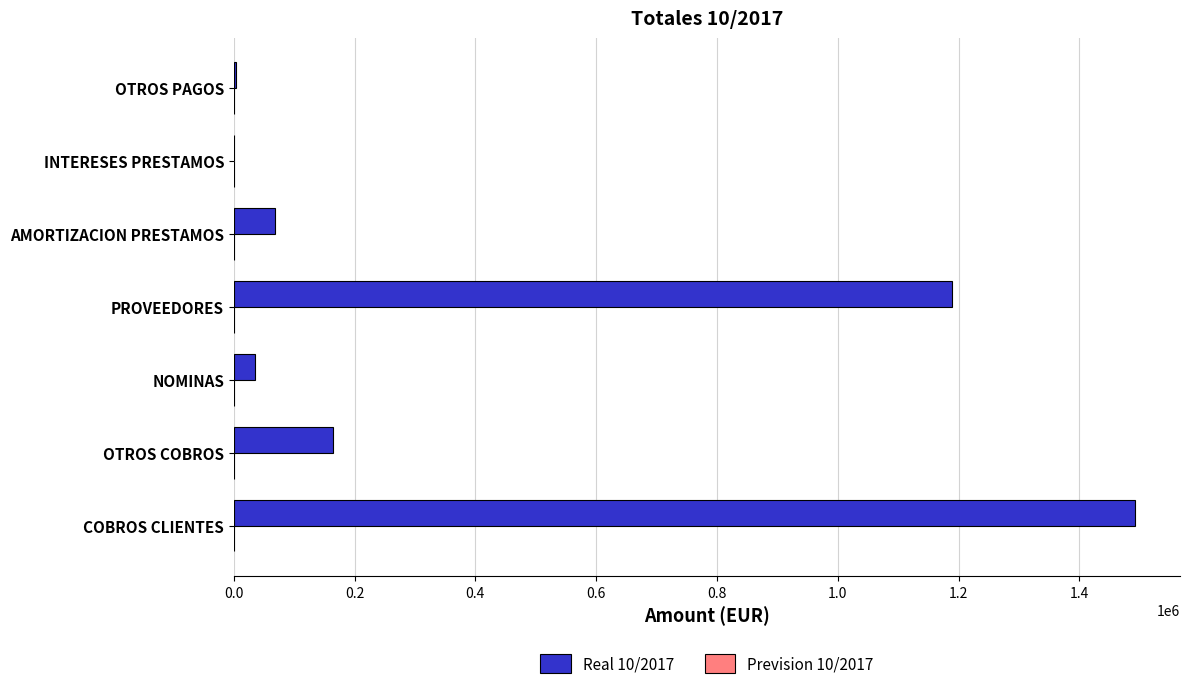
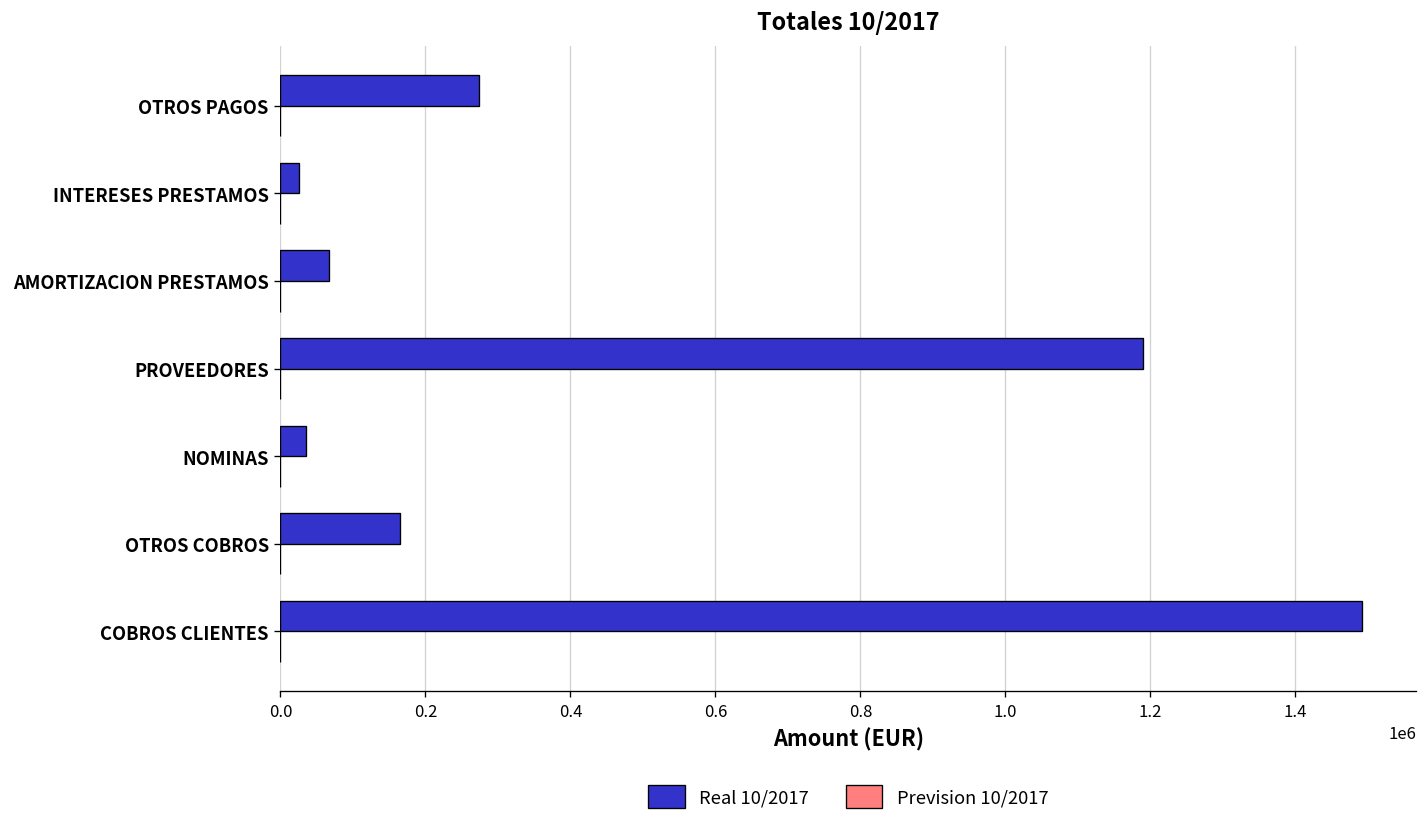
Real 10/2017, OTROS PAGOS: 0 -> 270000
Real 10/2017, INTERESES PRESTAMOS: 0 -> 30000
